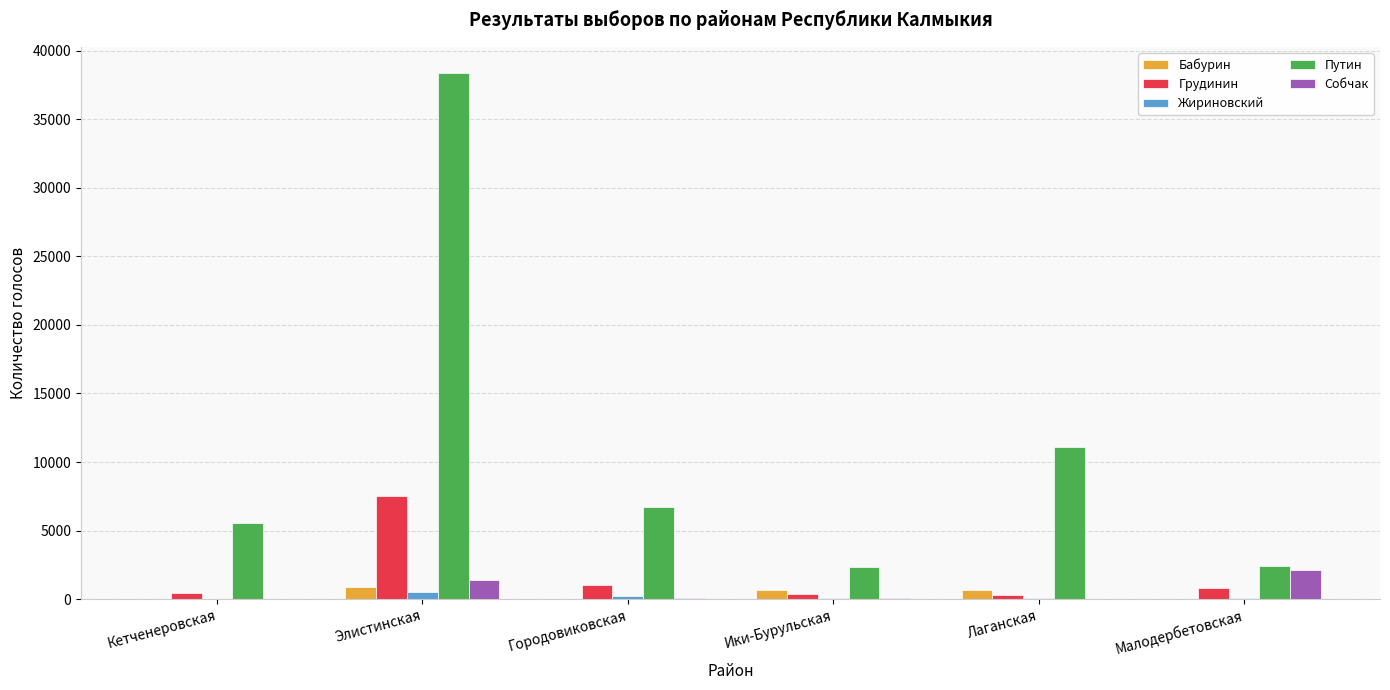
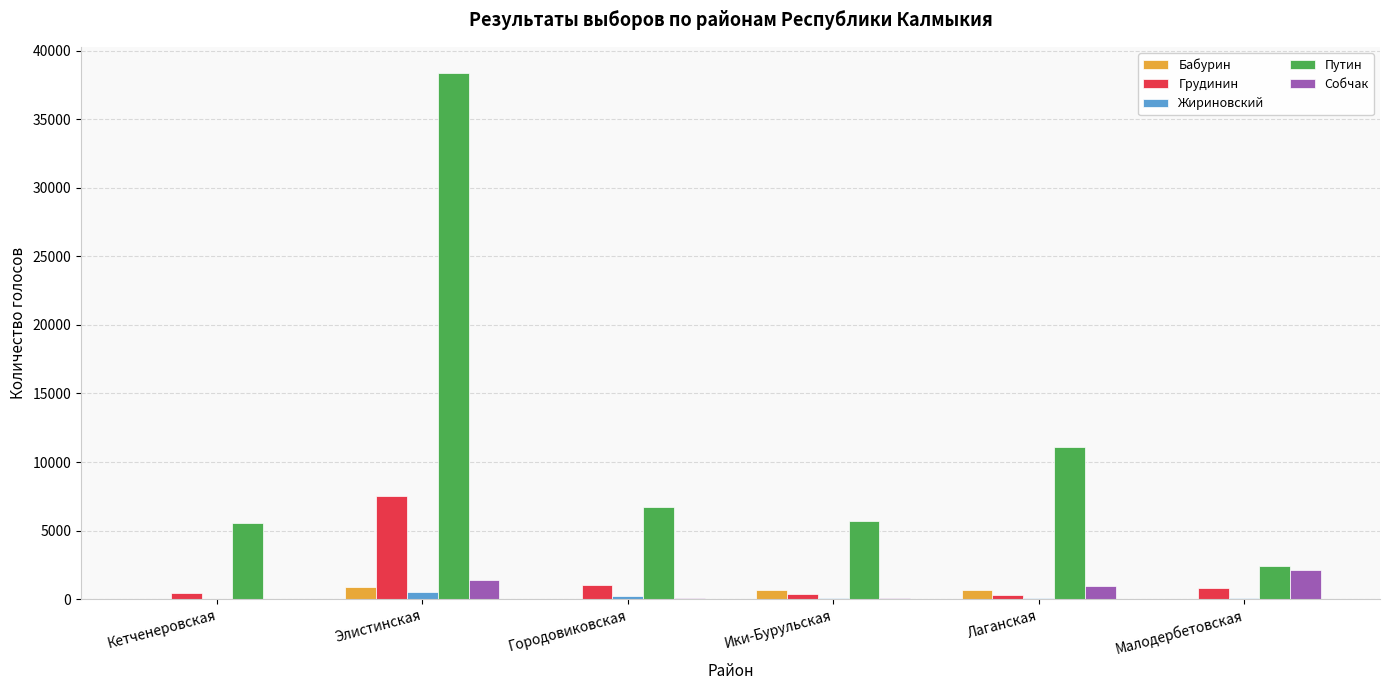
Путин, Ики-Бурульская: 2400 -> 5700
Собчак, Лаганская: 0 -> 1000
